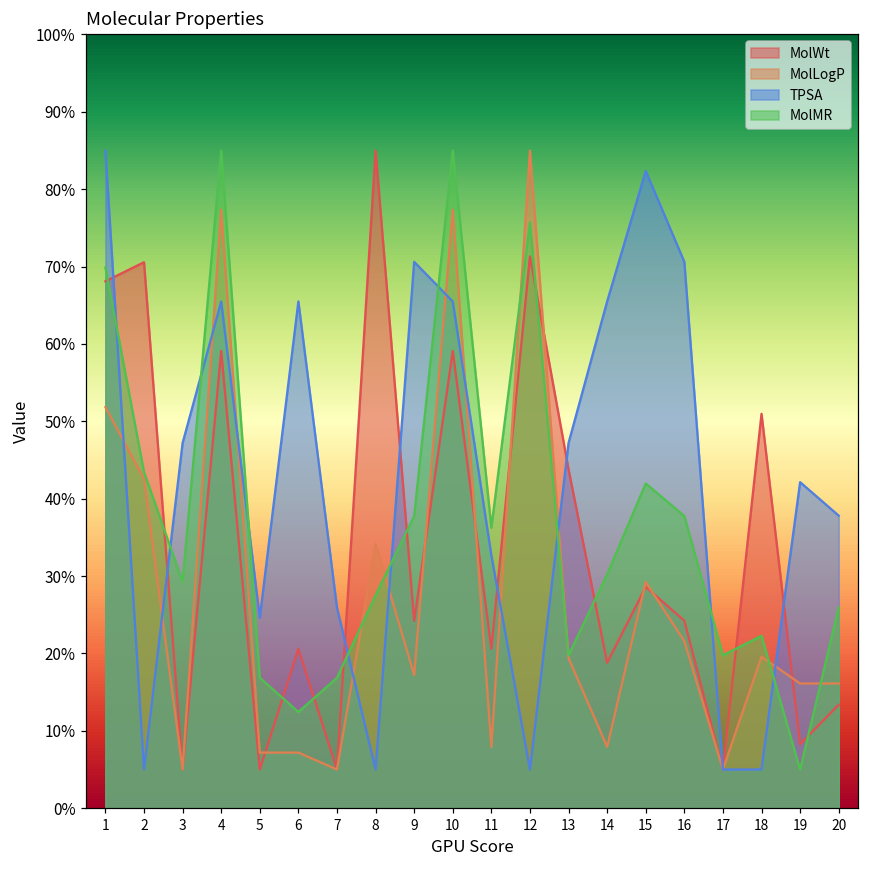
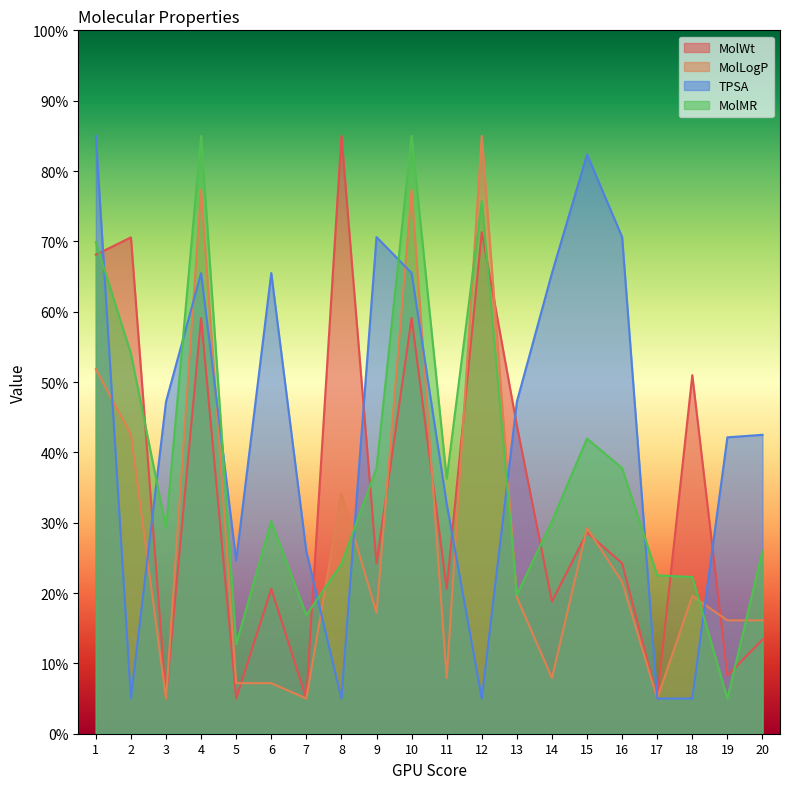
MolMR, 2: 43% -> 54%
MolMR, 5: 17% -> 13%
MolMR, 6: 12% -> 30%
MolMR, 8: 28% -> 24%
MolMR, 17: 20% -> 23%
TPSA, 20: 38% -> 42%
